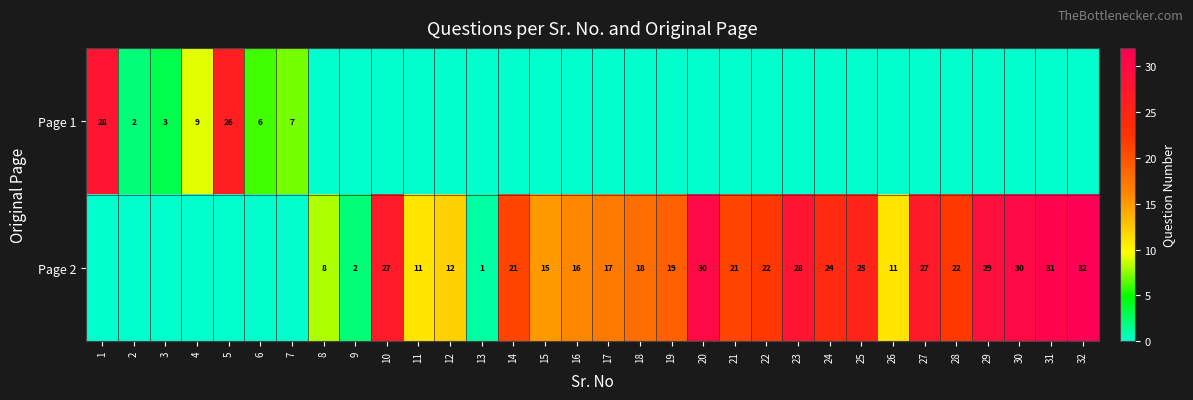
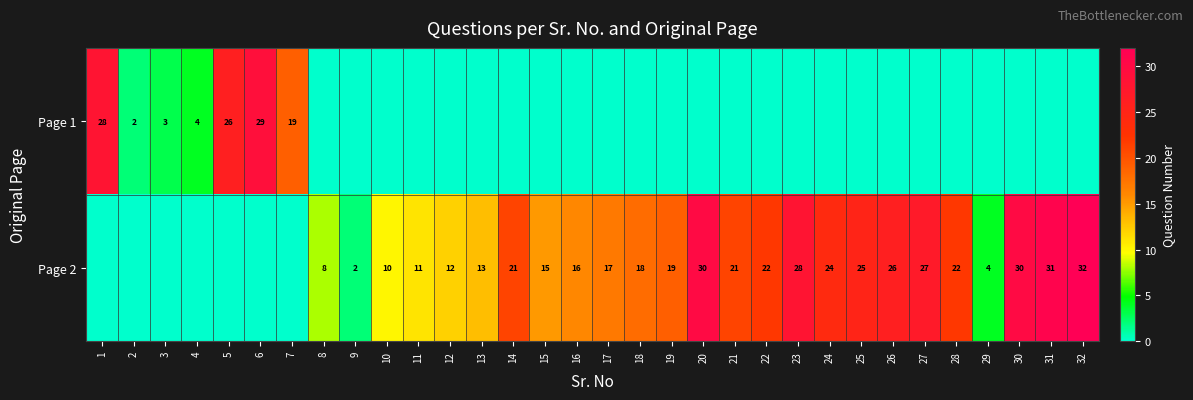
Page 1, 4: 9 -> 4
Page 1, 6: 6 -> 29
Page 1, 7: 7 -> 19
Page 2, 10: 27 -> 10
Page 2, 13: 1 -> 13
Page 2, 26: 11 -> 26
Page 2, 29: 29 -> 4
